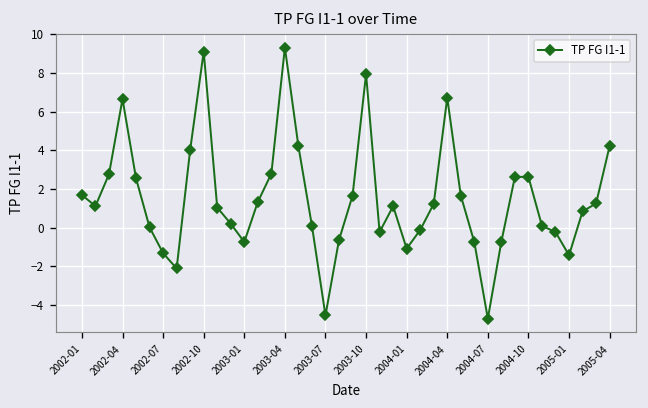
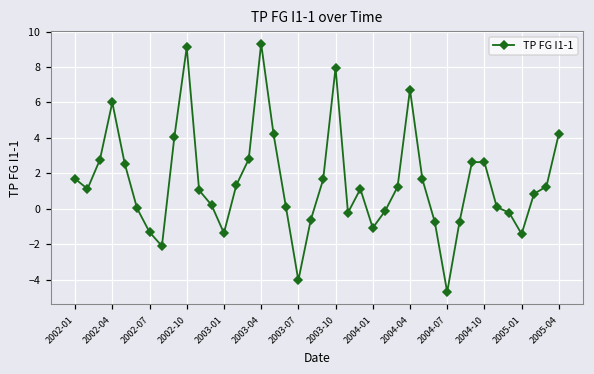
2002-04: 6.7 -> 6.0
2003-01: -0.7 -> -1.4
2003-07: -4.5 -> -4.0
